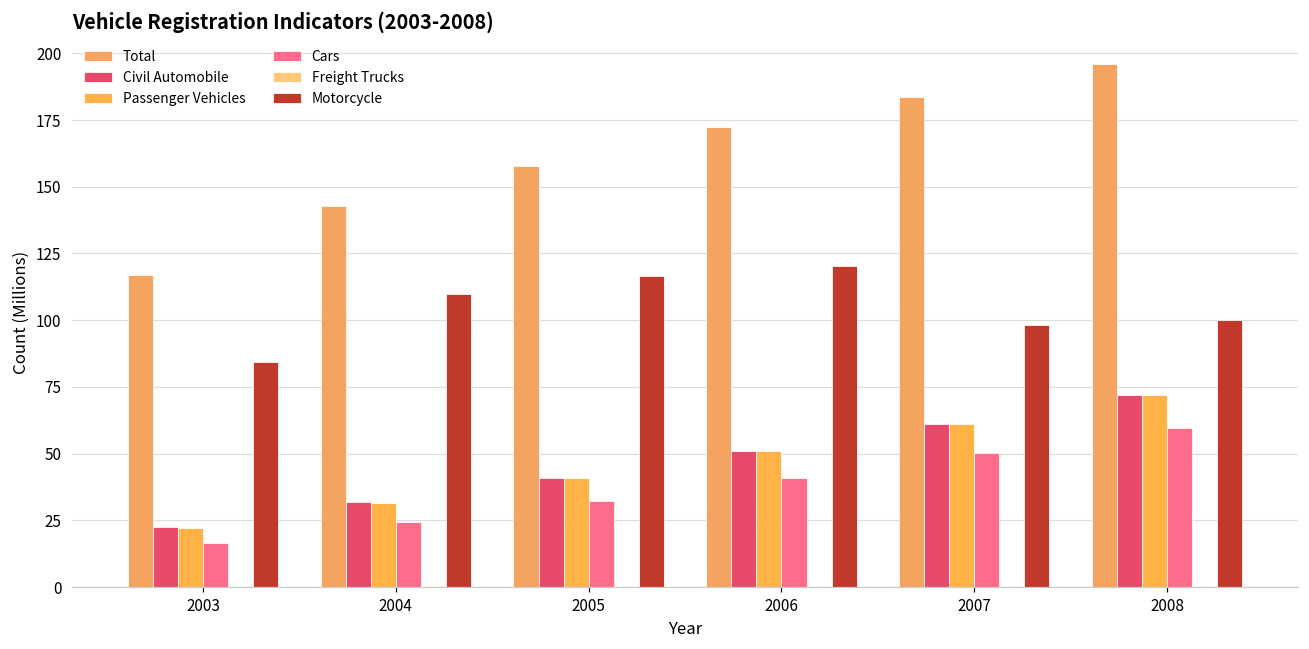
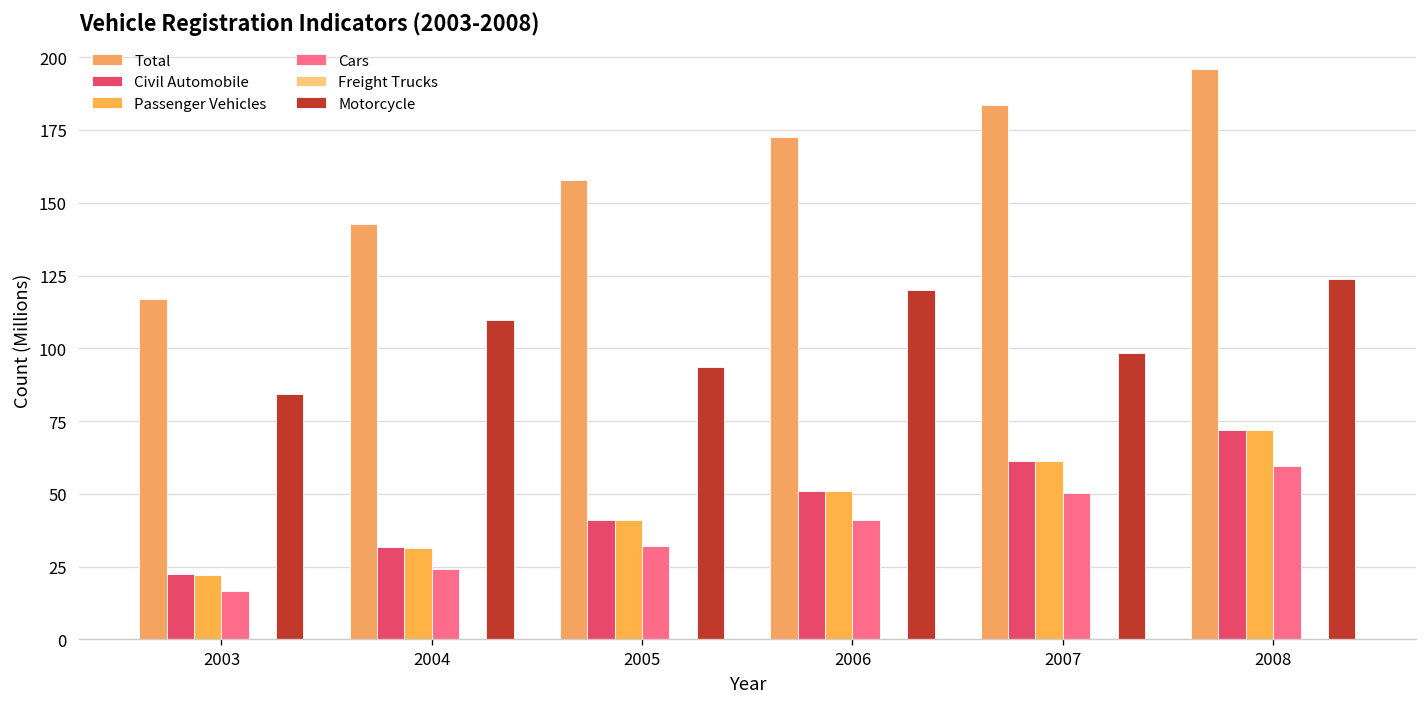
Motorcycle, 2005: 117 -> 94
Motorcycle, 2008: 100 -> 124
